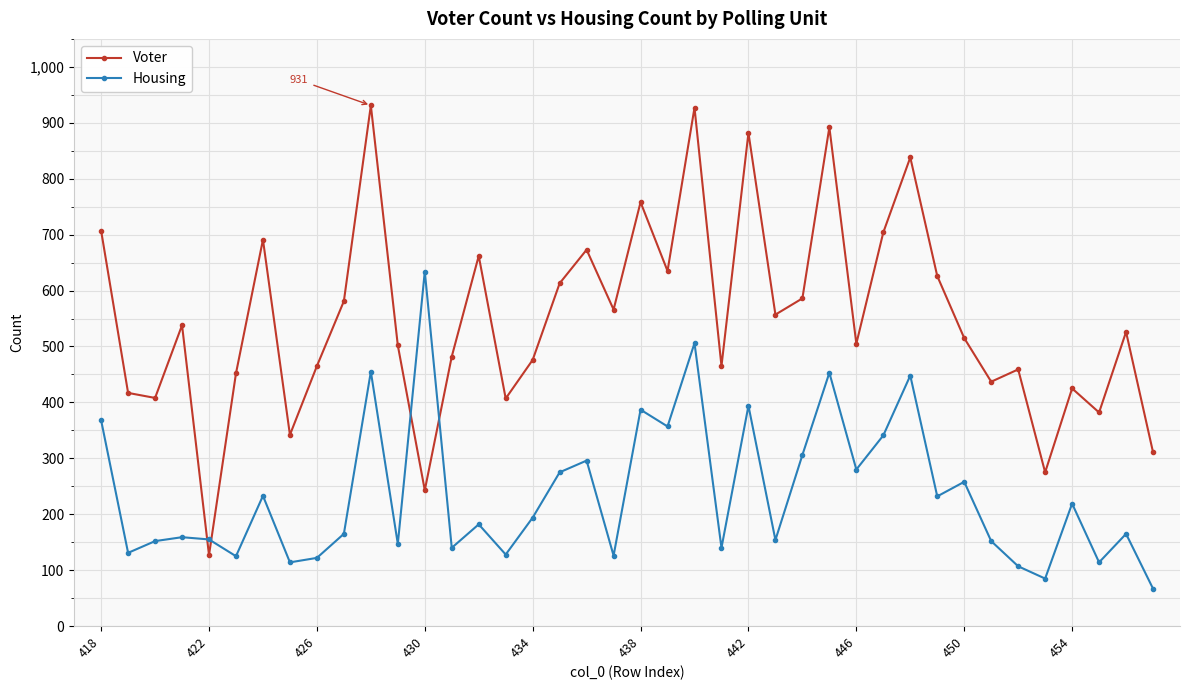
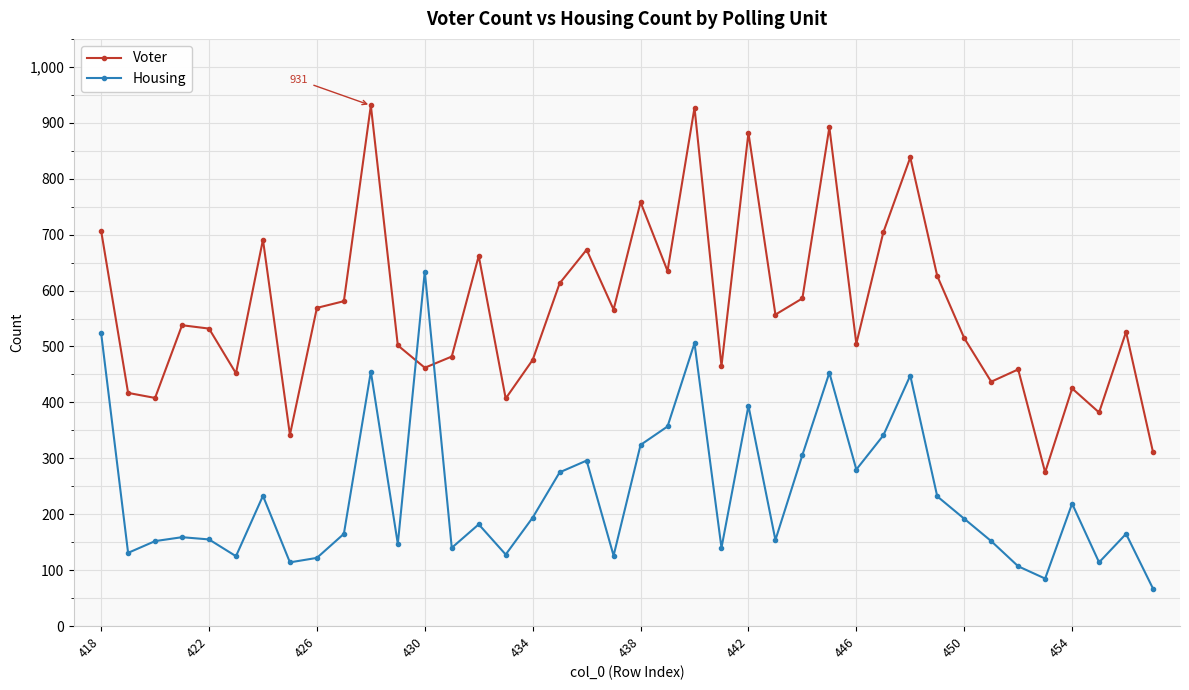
Housing, 418: 370 -> 520
Voter, 422: 130 -> 530
Voter, 426: 470 -> 570
Voter, 430: 240 -> 460
Housing, 438: 390 -> 320
Housing, 450: 260 -> 190
